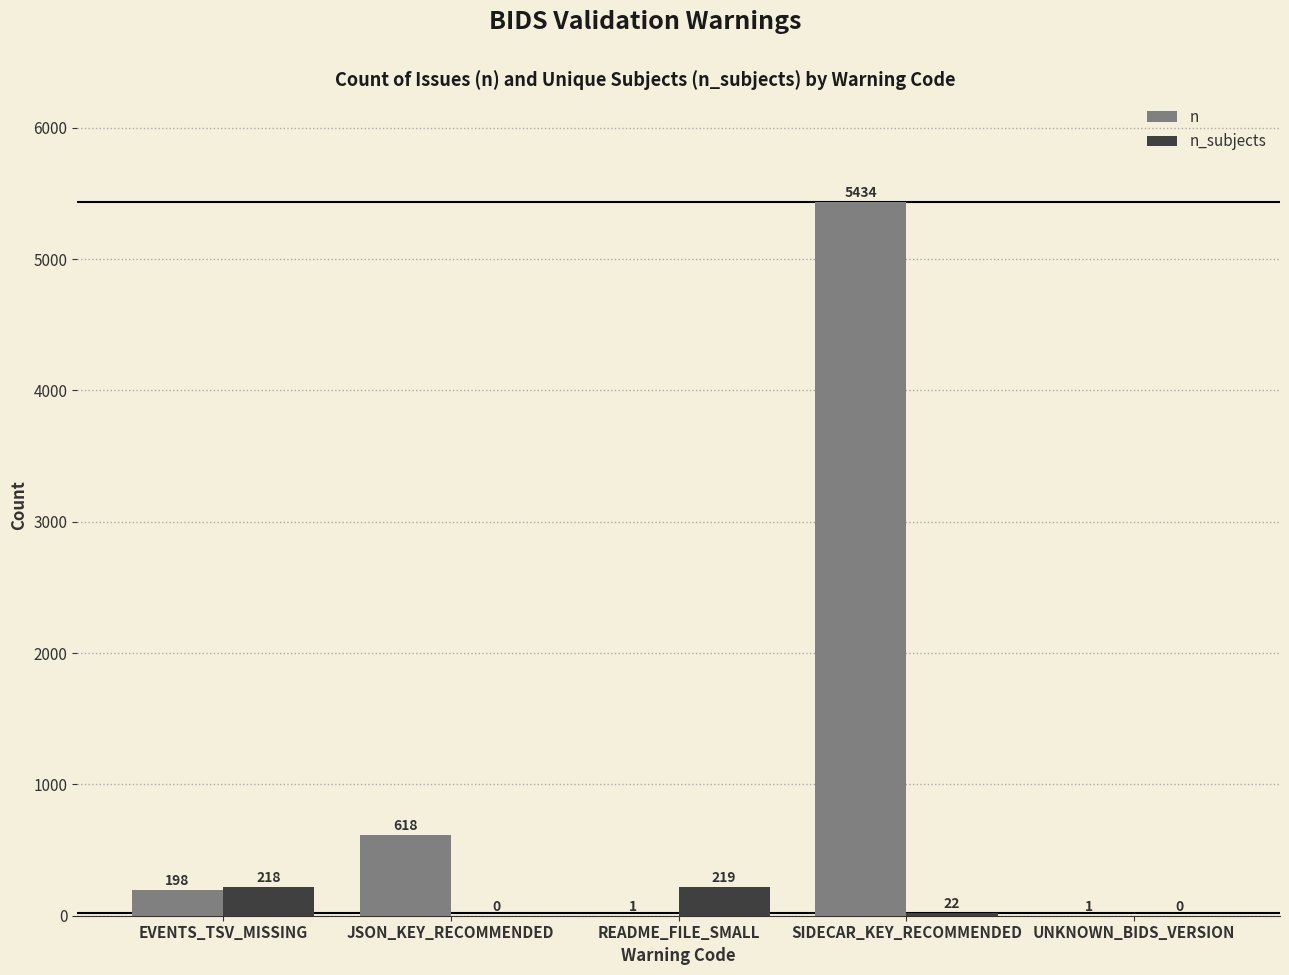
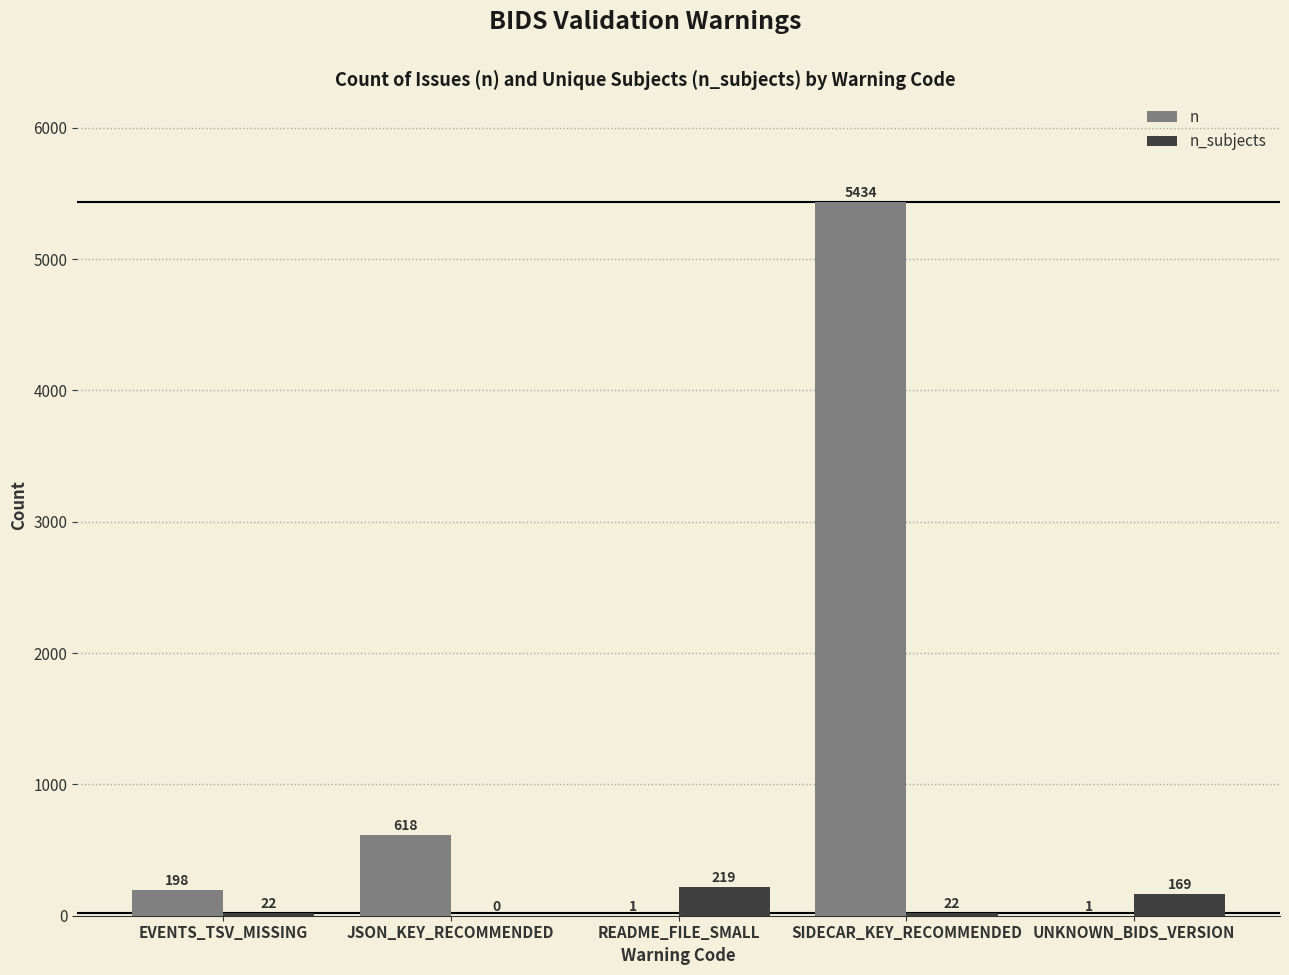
n_subjects, EVENTS_TSV_MISSING: 218 -> 22
n_subjects, UNKNOWN_BIDS_VERSION: 0 -> 169
